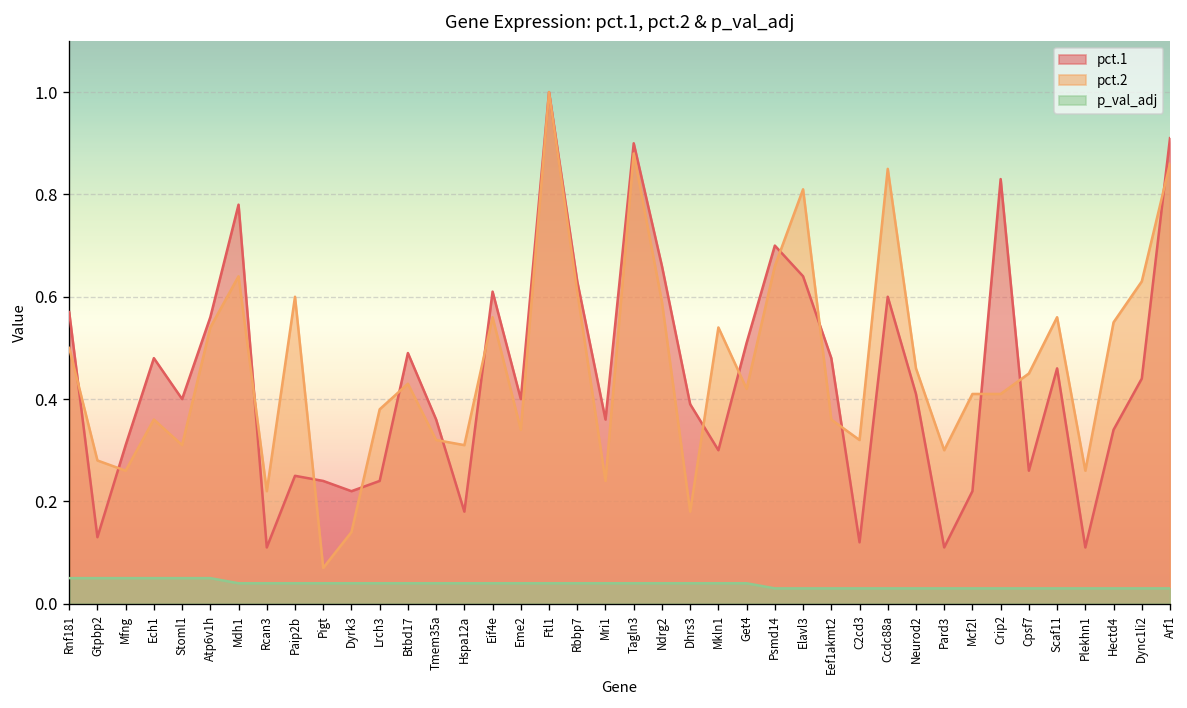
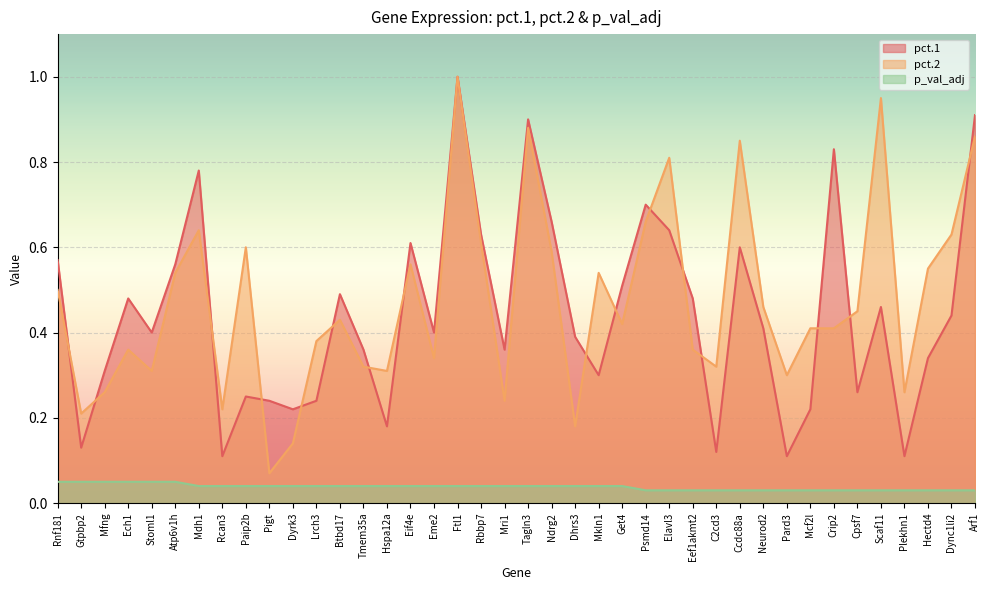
pct.2, Gtpbp2: 0.28 -> 0.21
pct.2, Scaf11: 0.56 -> 0.95
